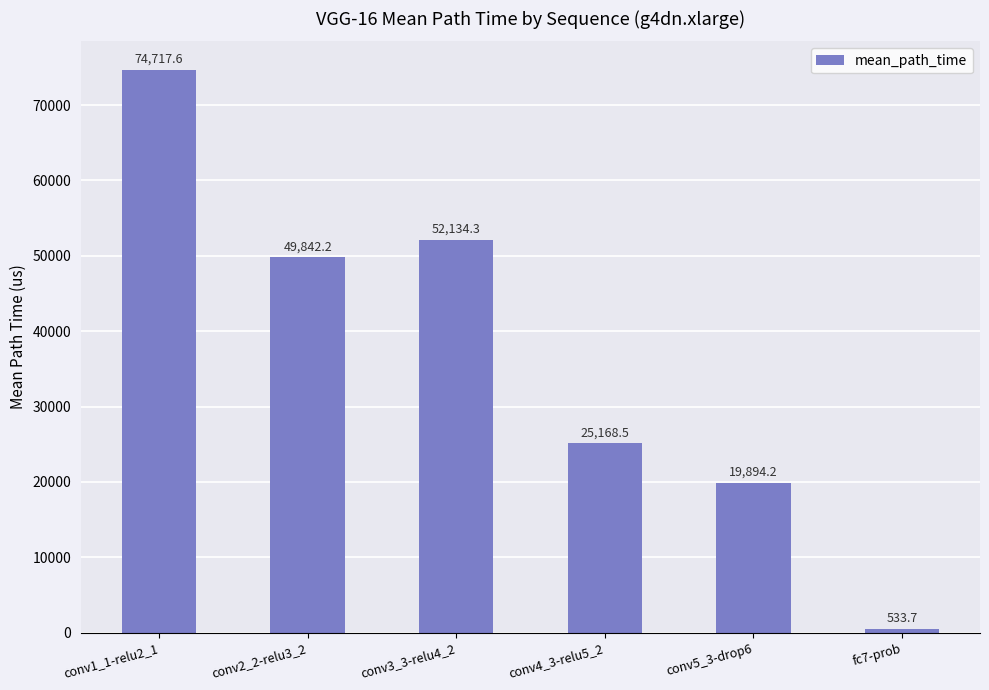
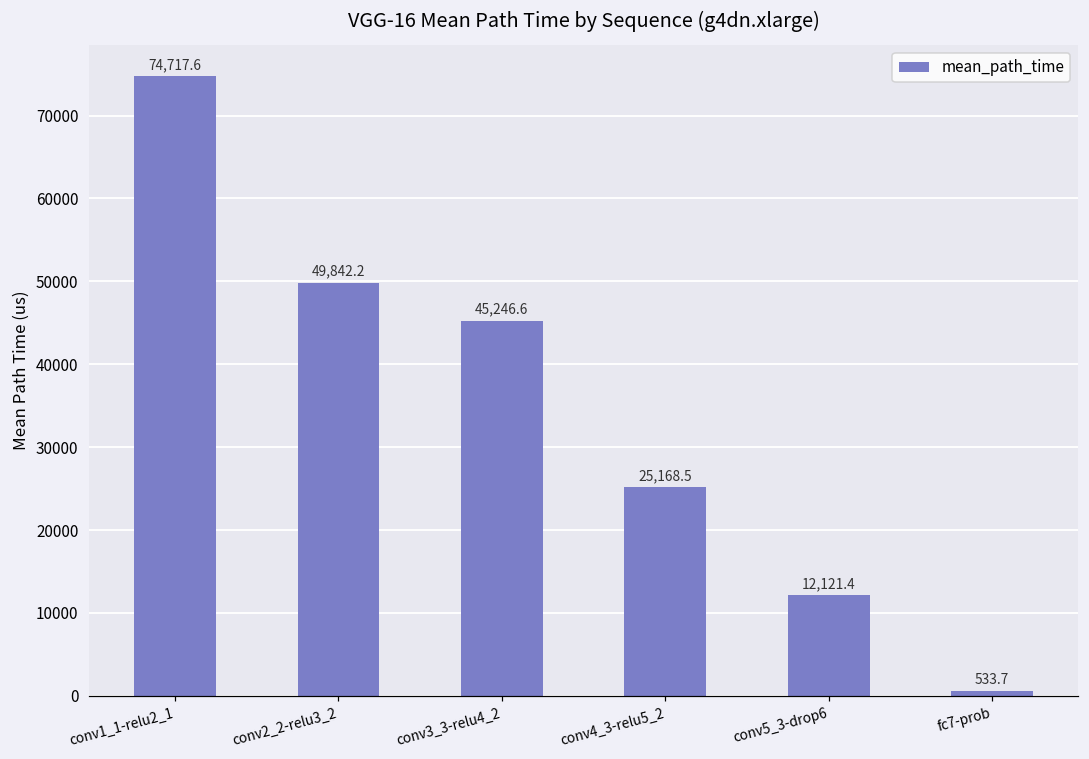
conv3_3-relu4_2: 52,134.3 -> 45,246.6
conv5_3-drop6: 19,894.2 -> 12,121.4
